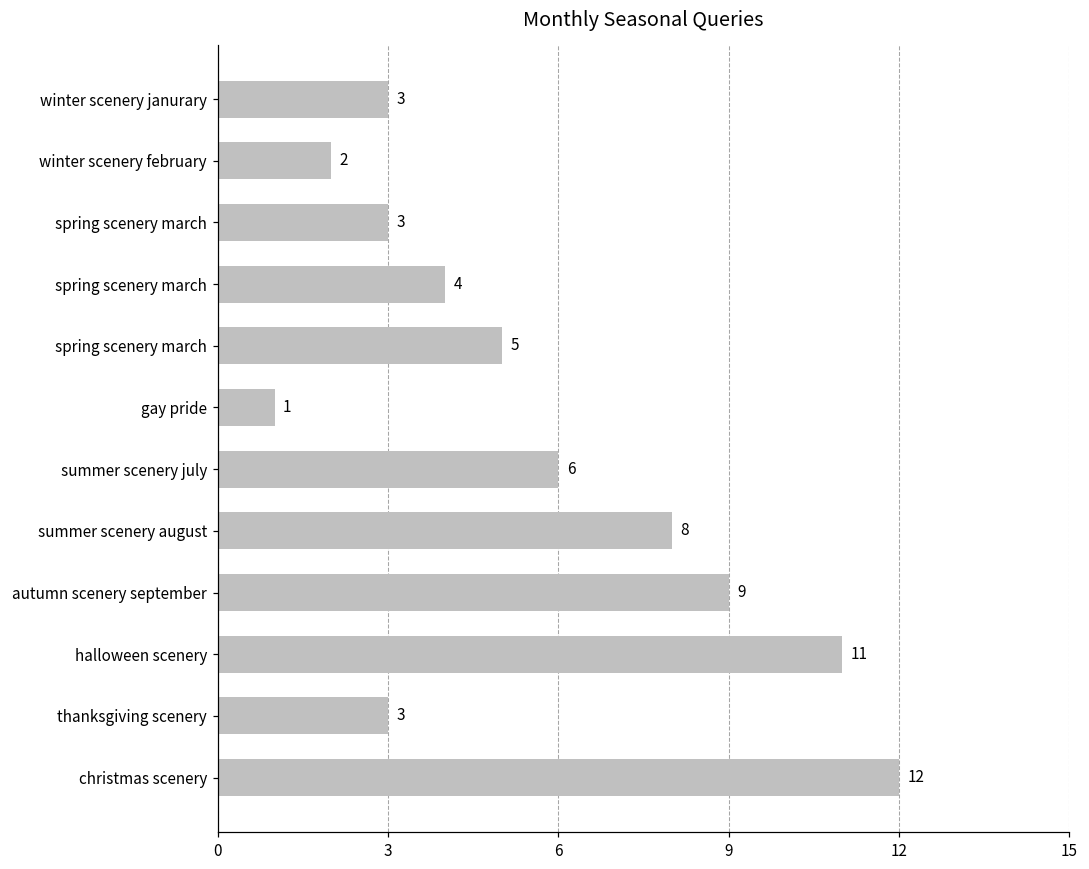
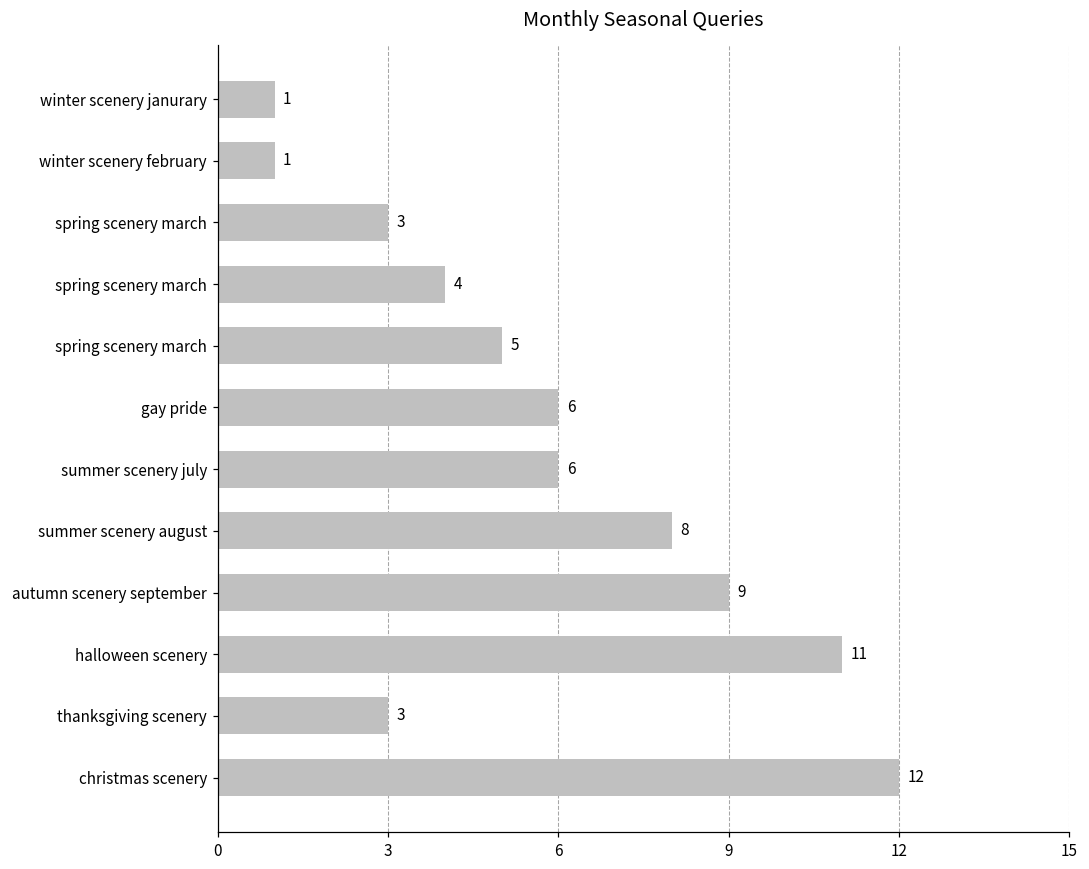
winter scenery janurary: 3 -> 1
winter scenery february: 2 -> 1
gay pride: 1 -> 6
